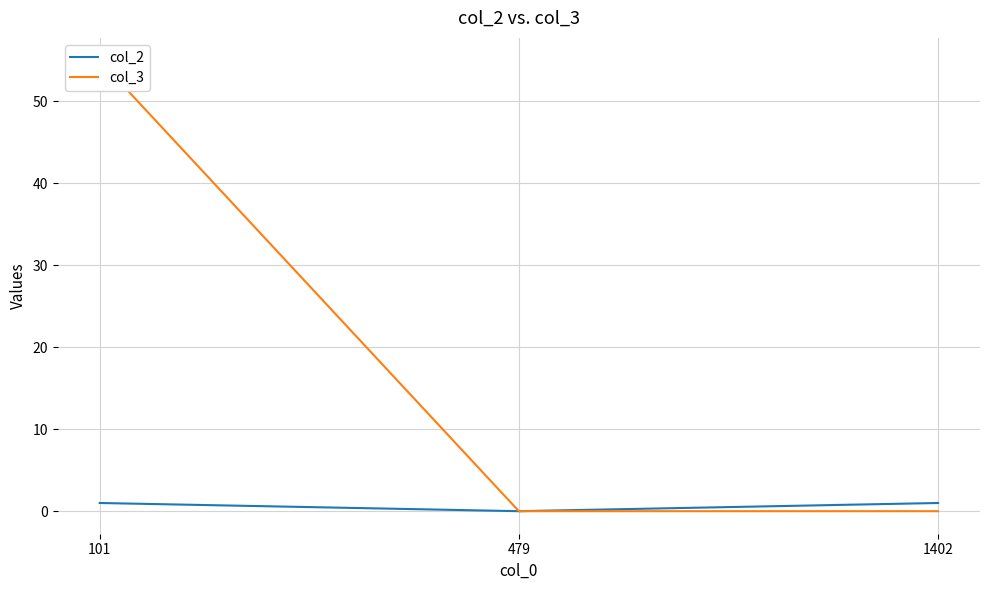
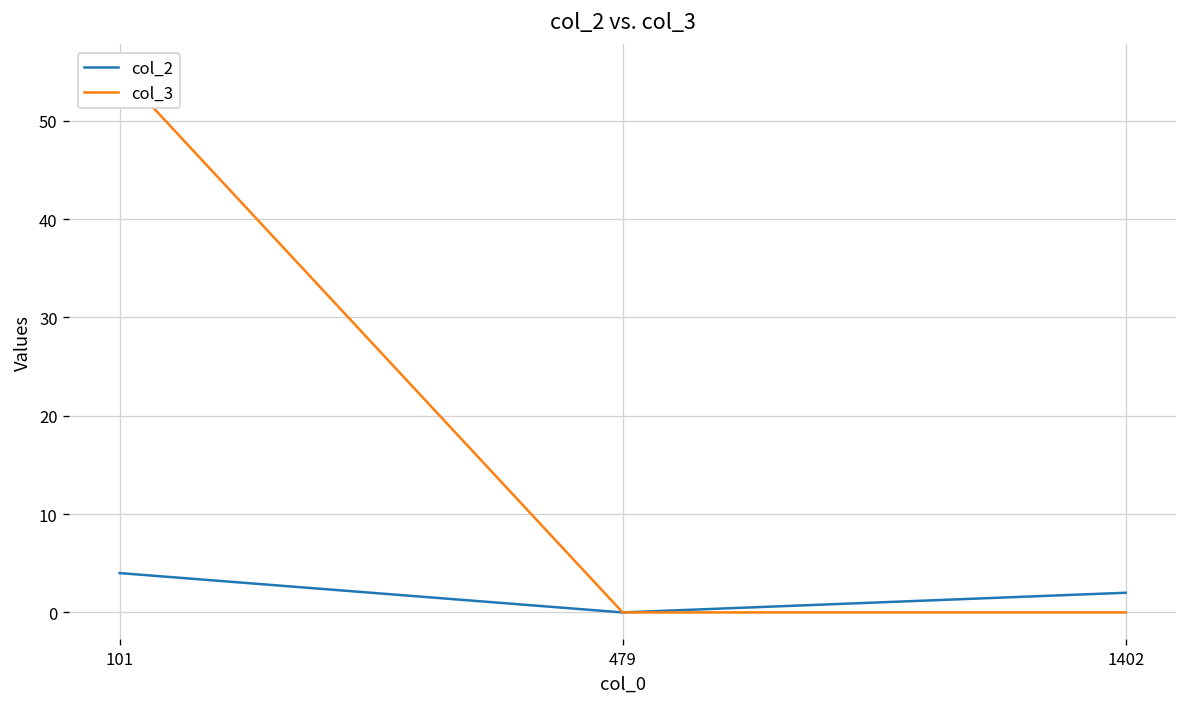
col_2, 101: 1 -> 4
col_2, 1402: 1 -> 2
